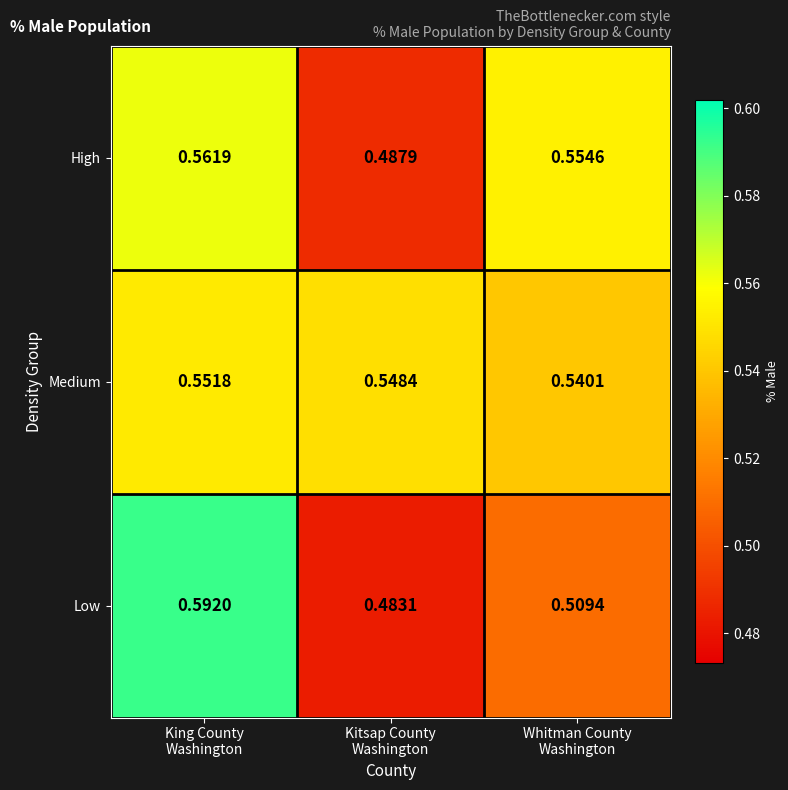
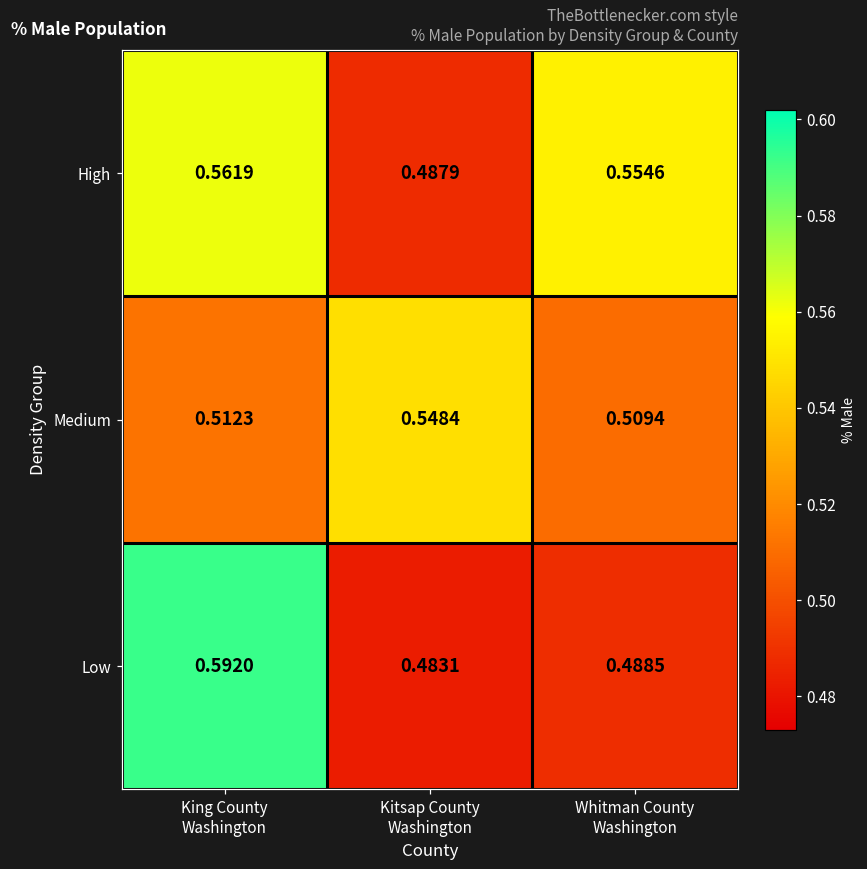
Medium, King County Washington: 0.5518 -> 0.5123
Medium, Whitman County Washington: 0.5401 -> 0.5094
Low, Whitman County Washington: 0.5094 -> 0.4885
